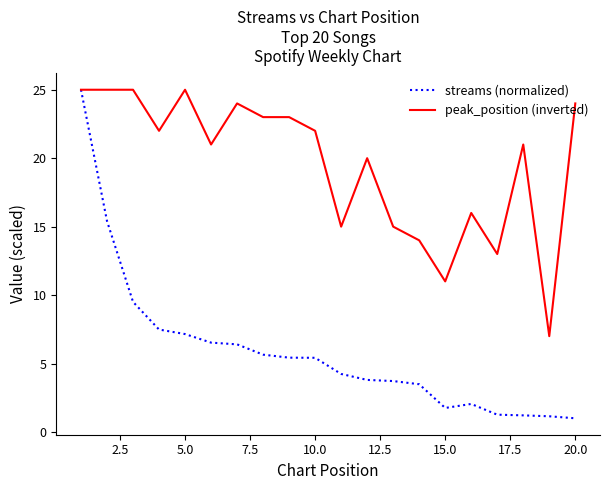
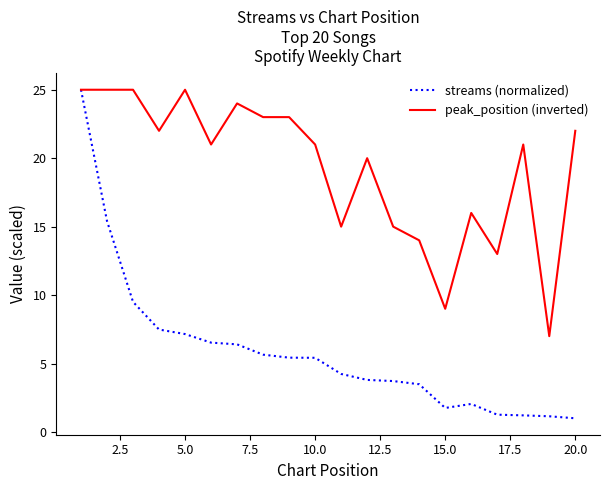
peak_position (inverted), 10.0: 22.0 -> 21.0
peak_position (inverted), 15.0: 11.0 -> 9.0
peak_position (inverted), 20.0: 24.0 -> 22.0
